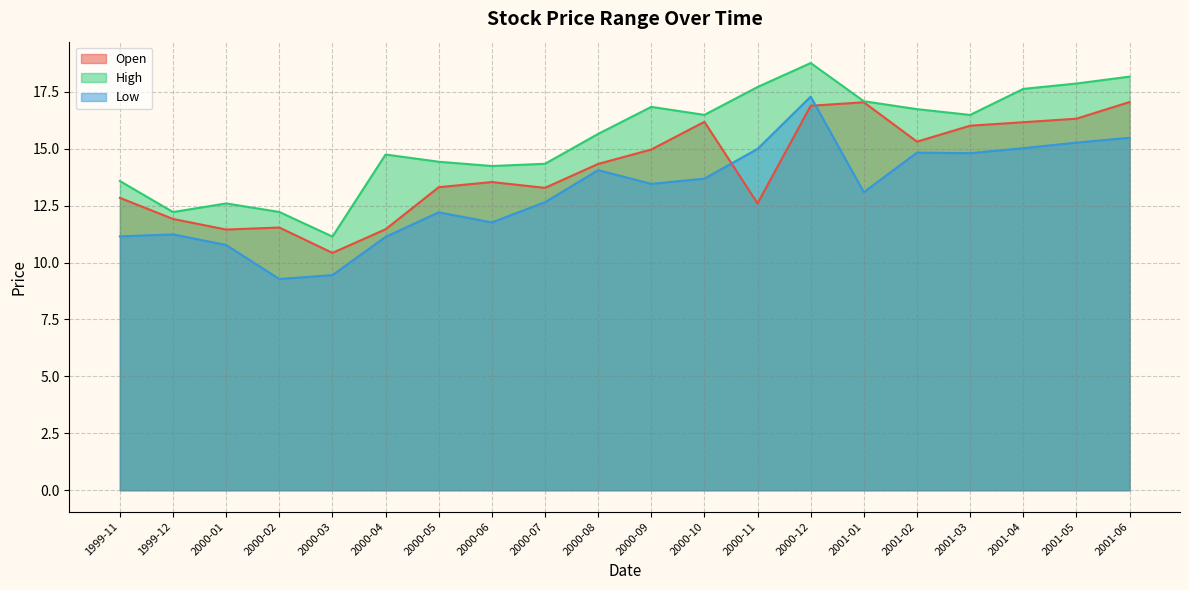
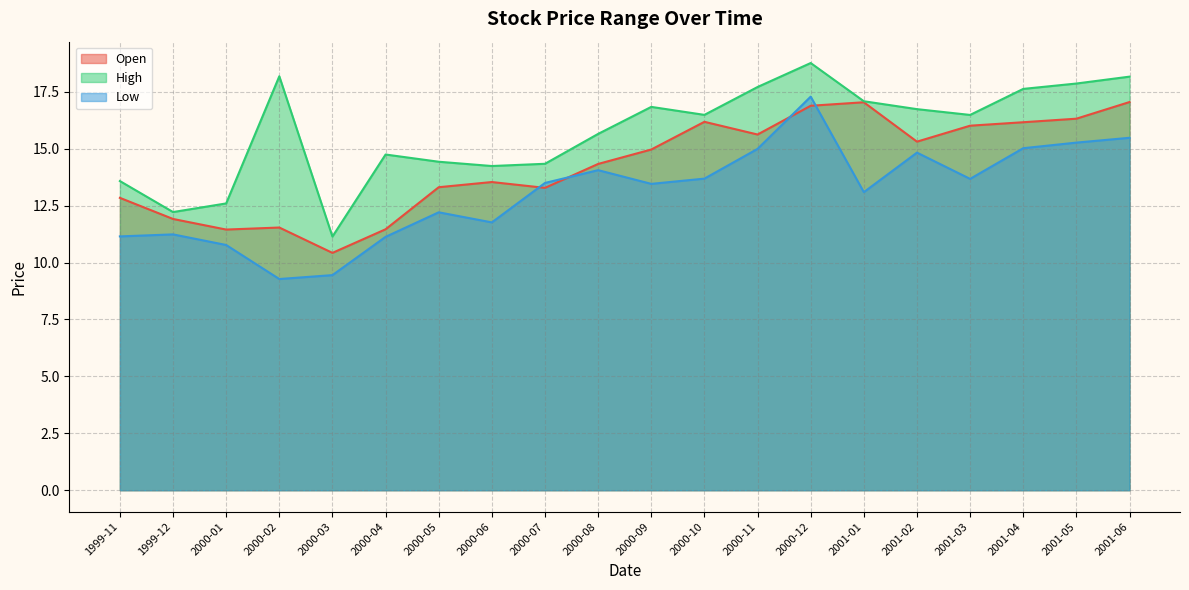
High, 2000-02: 12.2 -> 18.2
Low, 2000-07: 12.6 -> 13.5
Open, 2000-11: 12.6 -> 15.6
Low, 2001-03: 14.8 -> 13.7
